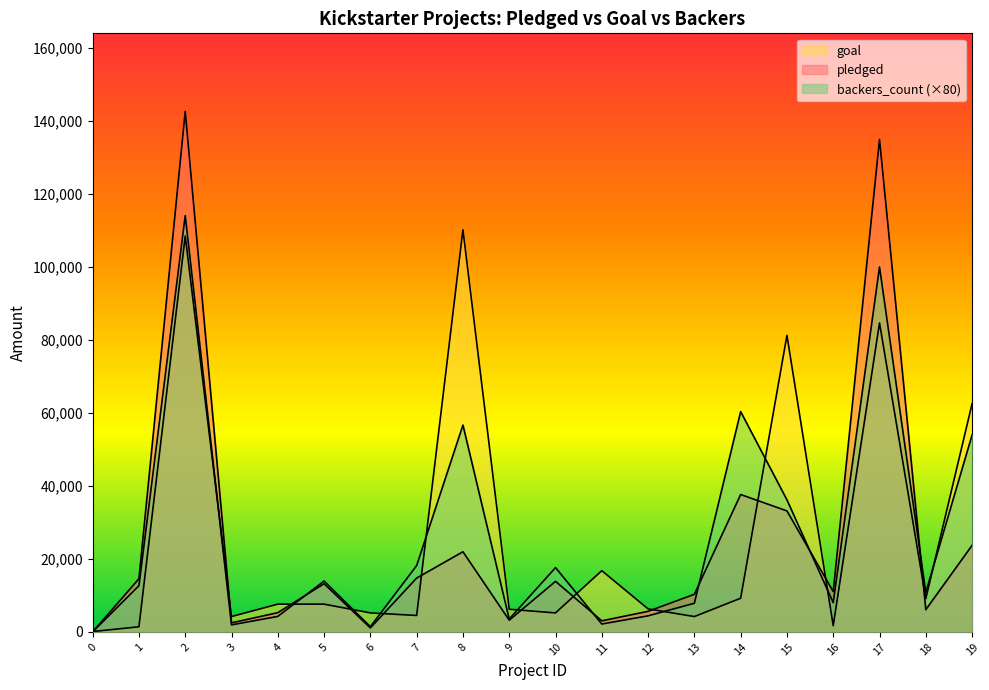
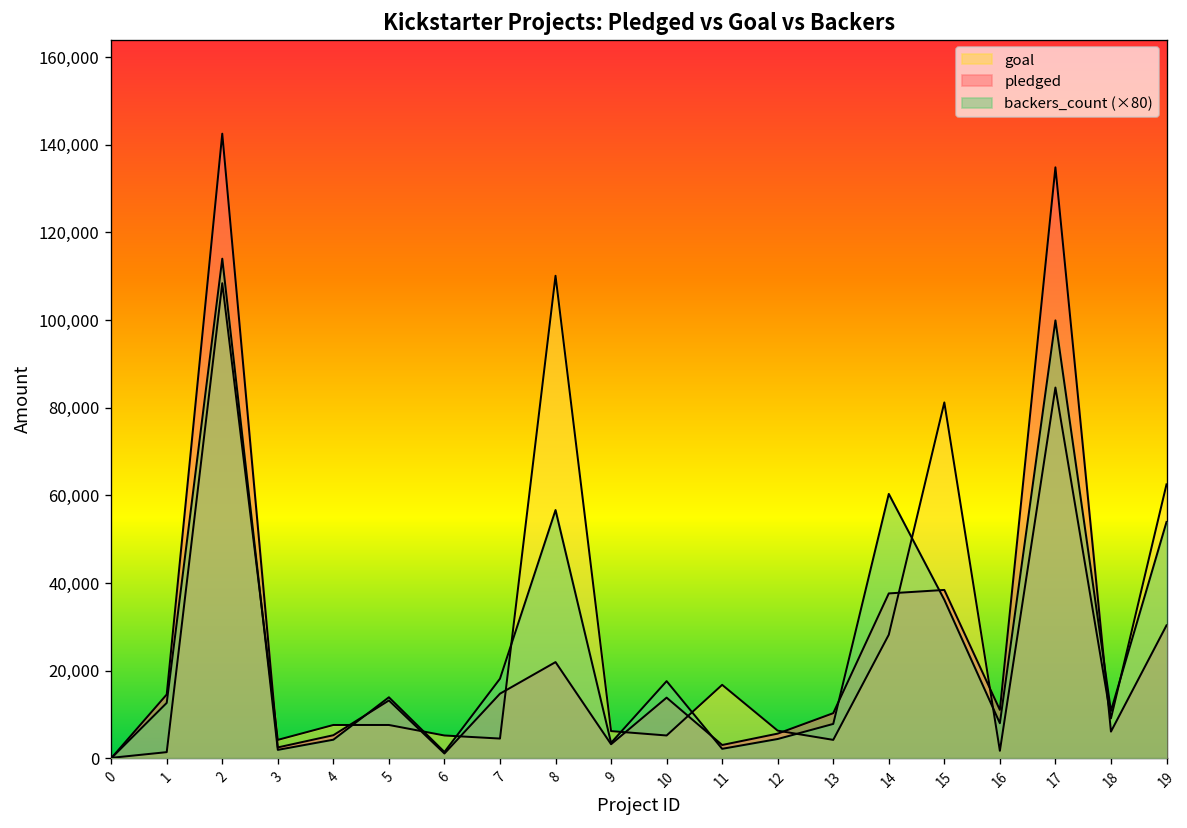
goal, 14: 9,000 -> 28,000
pledged, 15: 33,000 -> 38,000
pledged, 19: 24,000 -> 30,000
